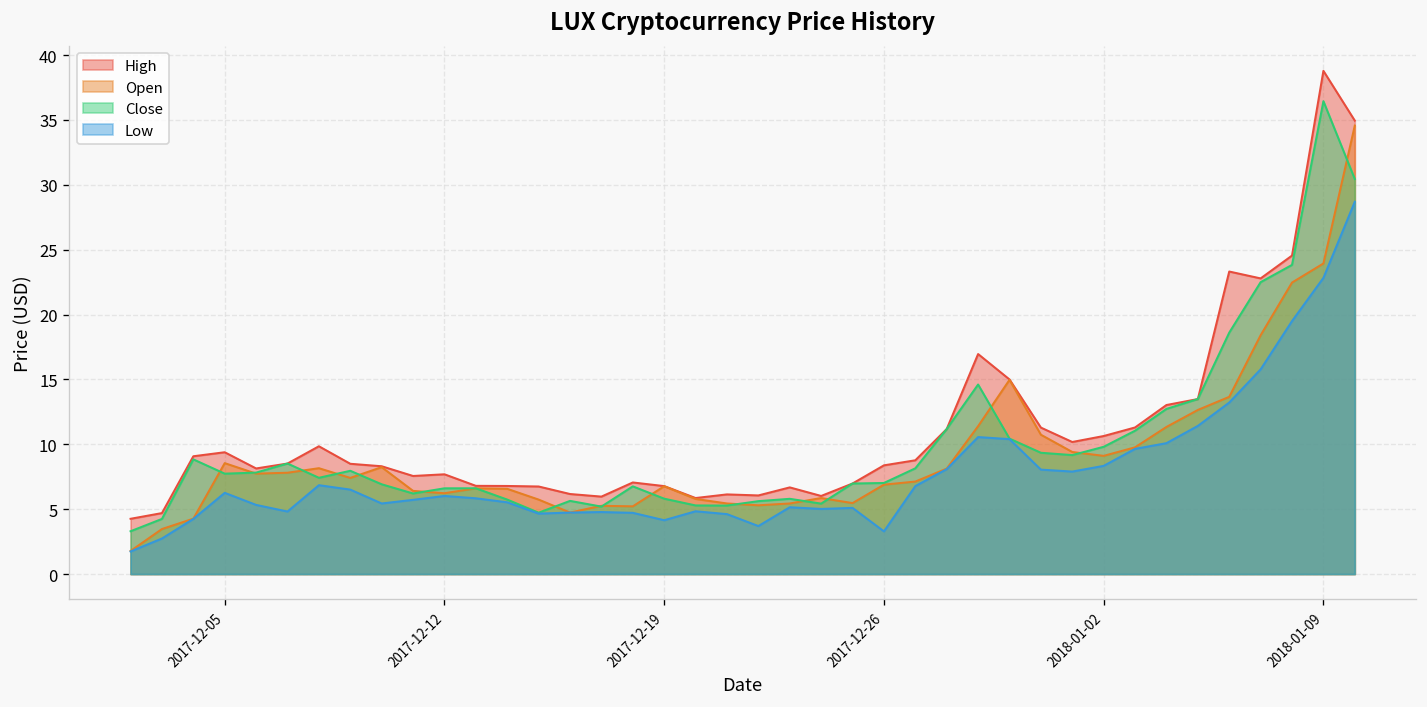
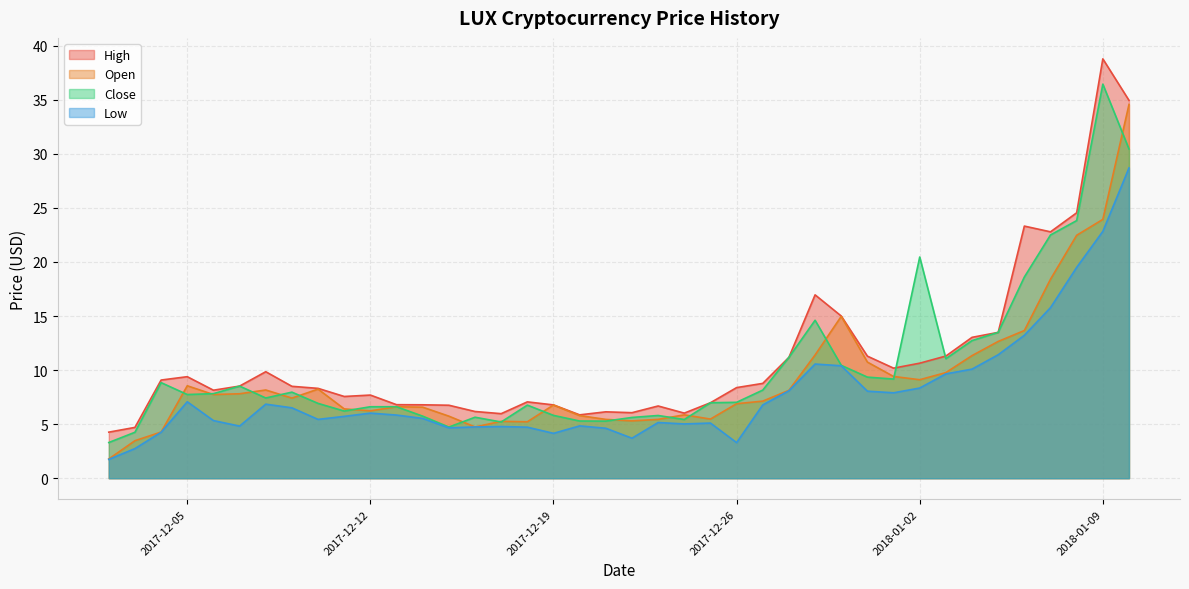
Low, 2017-12-05: 6.3 -> 7.1
Close, 2018-01-02: 9.8 -> 20.5
